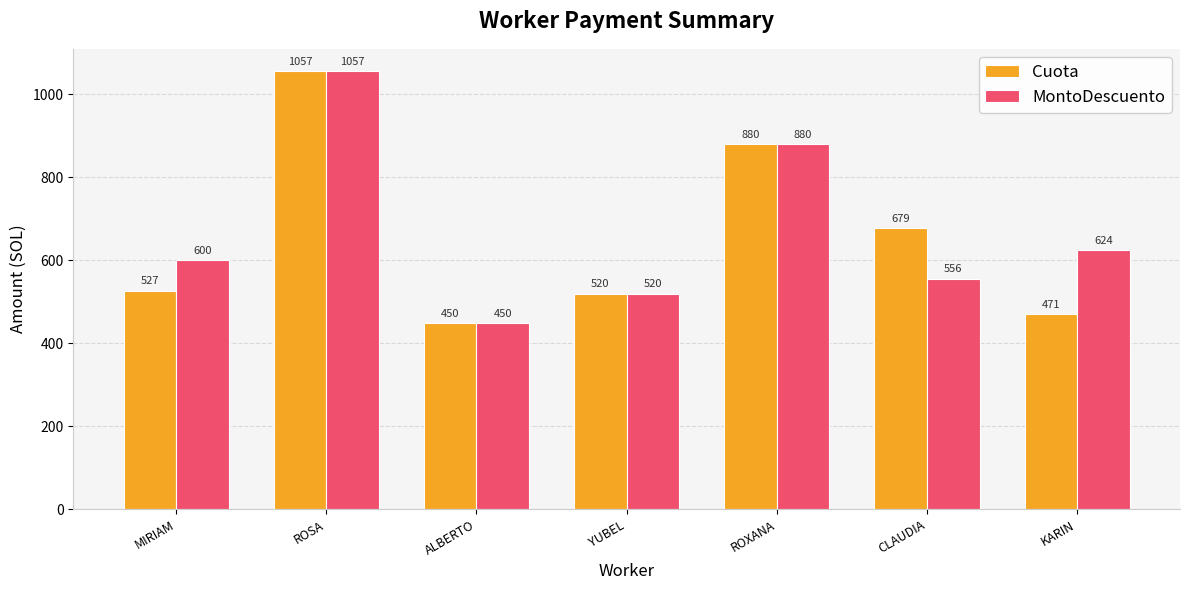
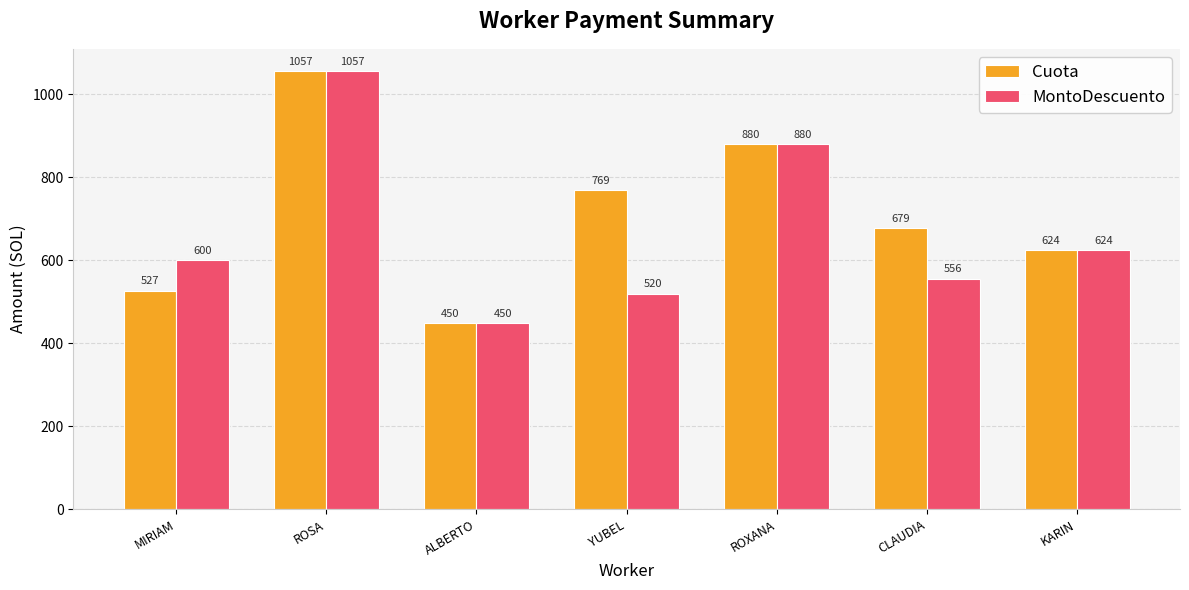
Cuota, YUBEL: 520 -> 769
Cuota, KARIN: 471 -> 624
